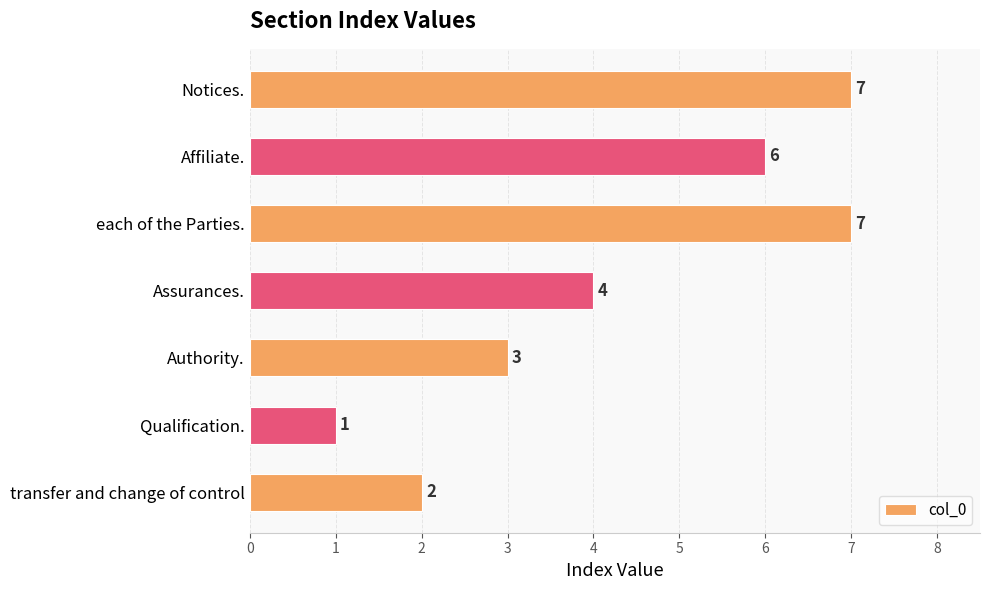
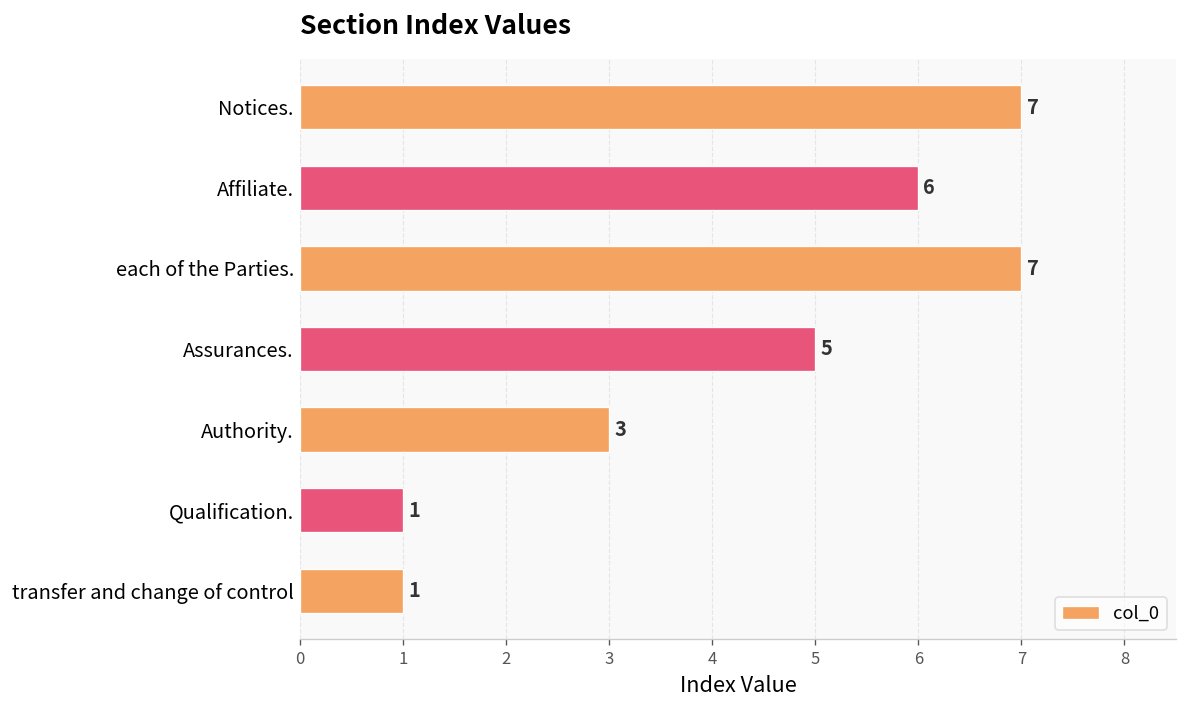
Assurances.: 4 -> 5
transfer and change of control: 2 -> 1
